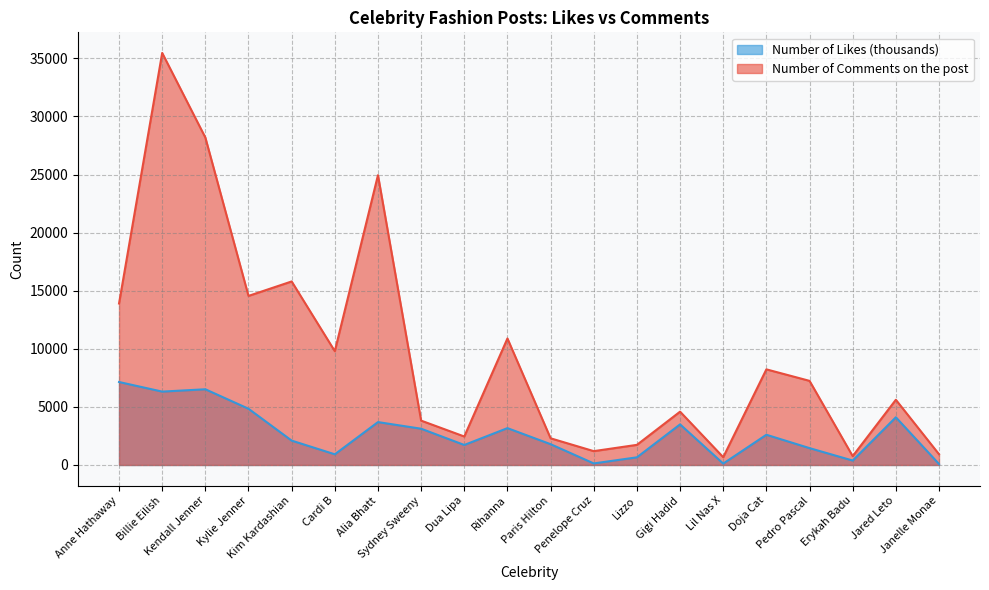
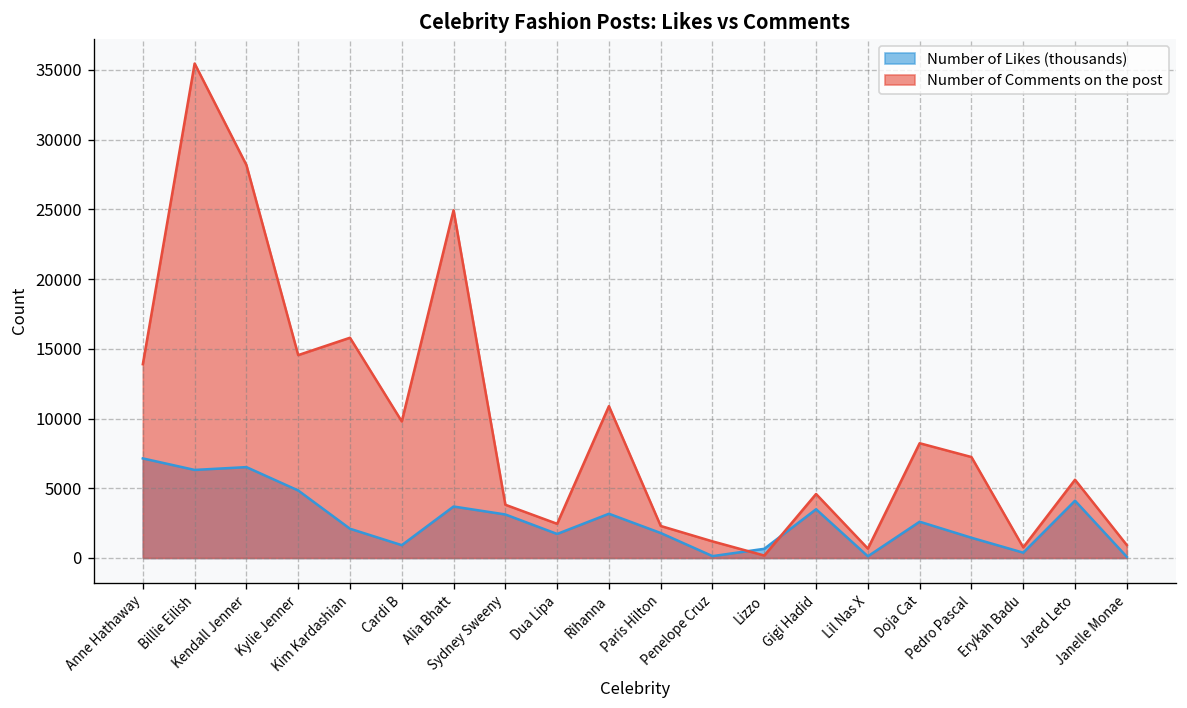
Number of Comments on the post, Lizzo: 1700 -> 200
